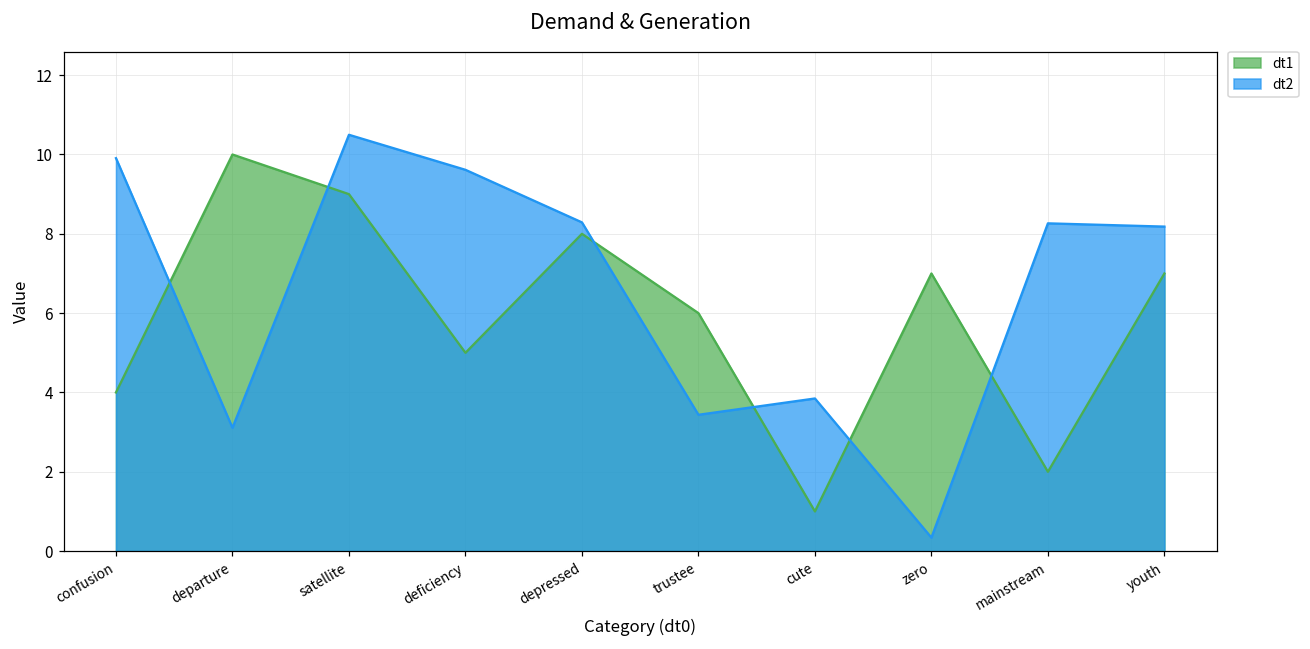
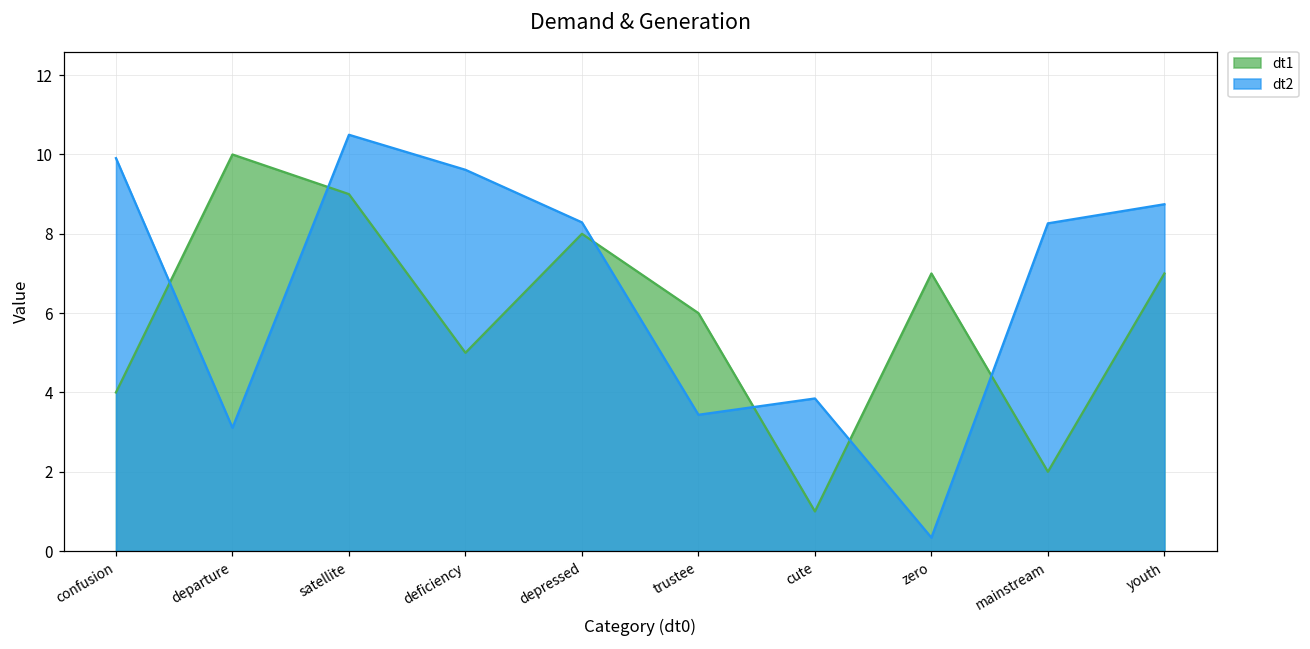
dt2, youth: 8.2 -> 8.7
